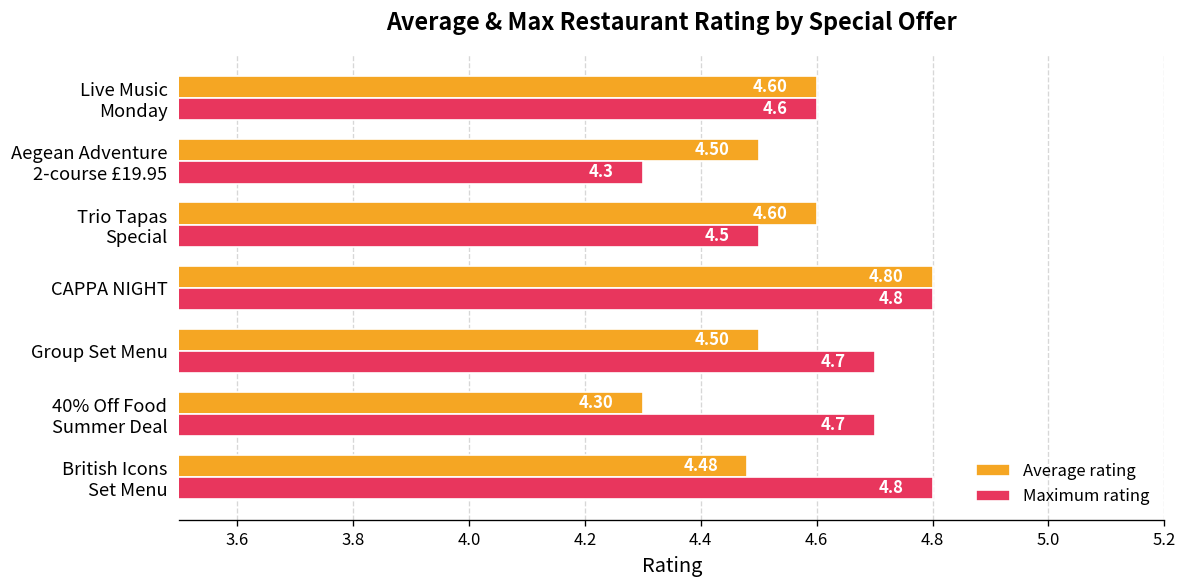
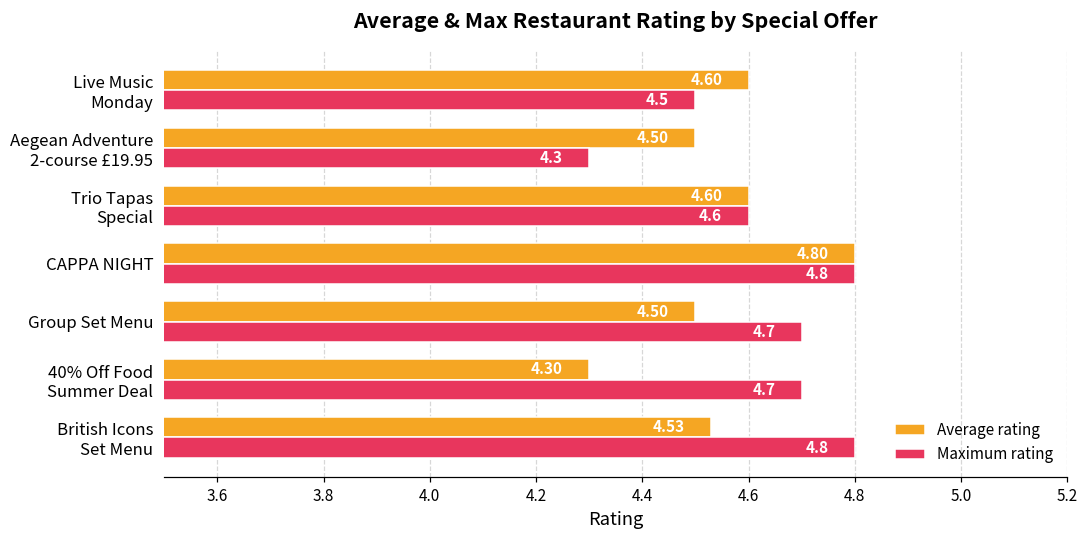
Maximum rating, Live Music Monday: 4.6 -> 4.5
Maximum rating, Trio Tapas Special: 4.5 -> 4.6
Average rating, British Icons Set Menu: 4.48 -> 4.53
